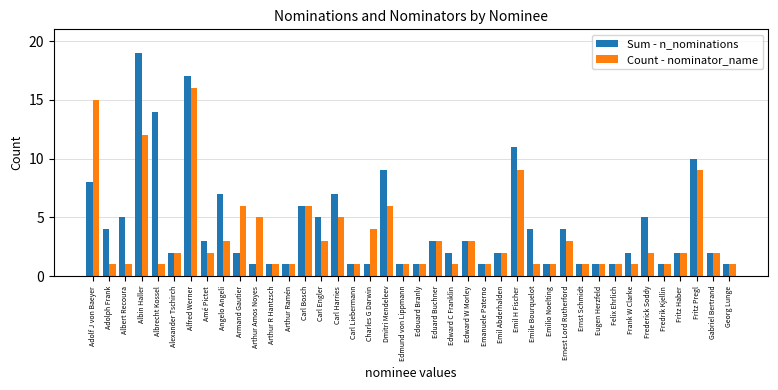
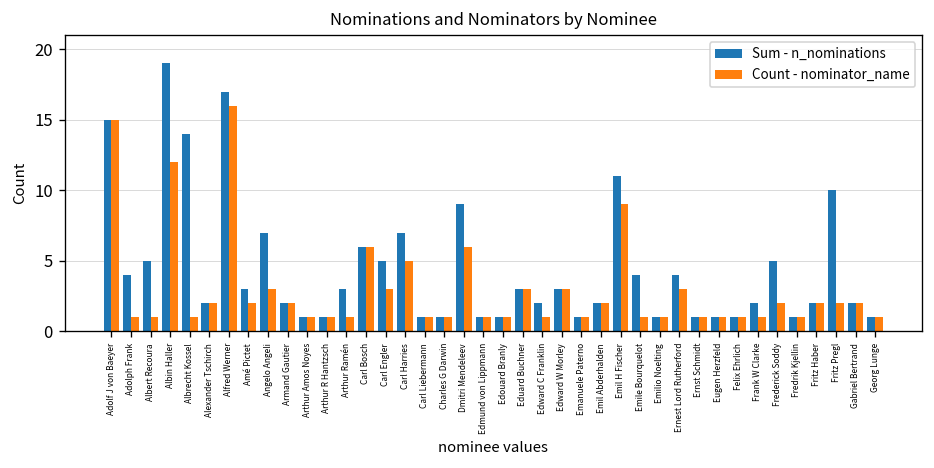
Sum - n_nominations, Adolf J von Baeyer: 8 -> 15
Count - nominator_name, Armand Gautier: 6 -> 2
Count - nominator_name, Arthur Amos Noyes: 5 -> 1
Sum - n_nominations, Arthur Ramén: 1 -> 3
Count - nominator_name, Charles G Darwin: 4 -> 1
Count - nominator_name, Fritz Pregl: 9 -> 2
